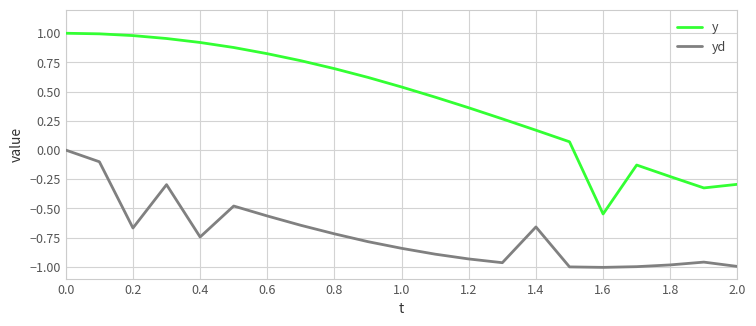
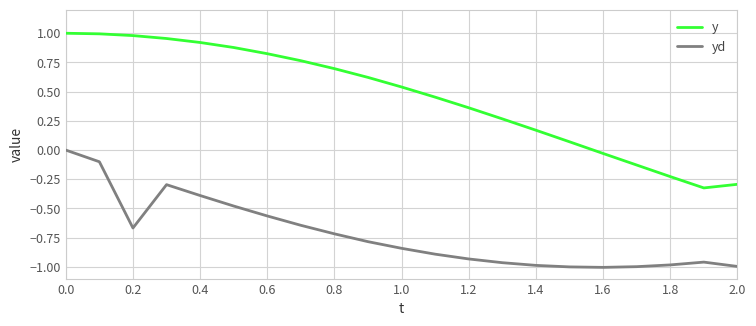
yd, 0.4: -0.74 -> -0.39
yd, 1.4: -0.66 -> -0.99
y, 1.6: -0.55 -> -0.03
